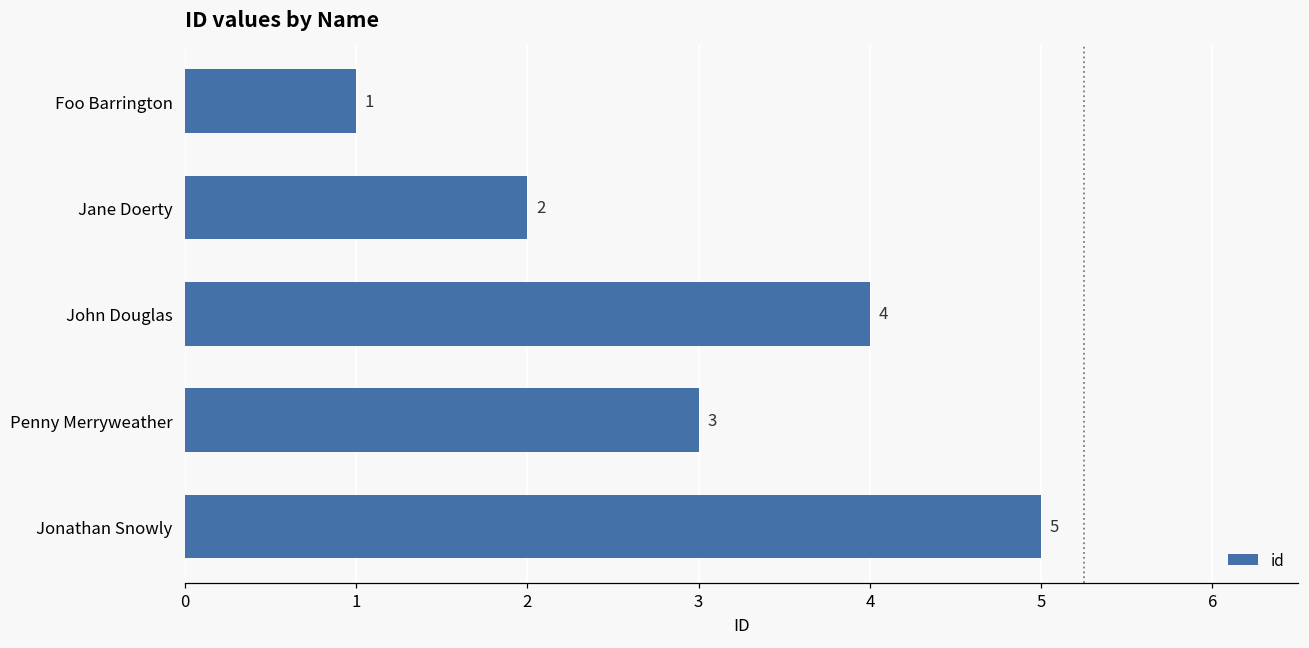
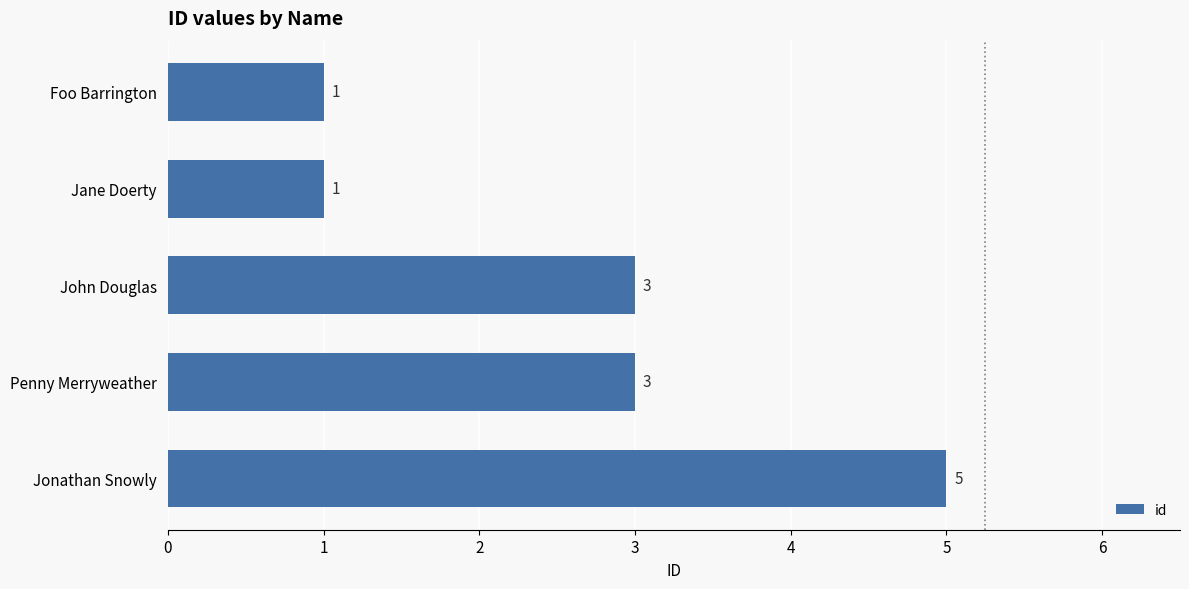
Jane Doerty: 2 -> 1
John Douglas: 4 -> 3
